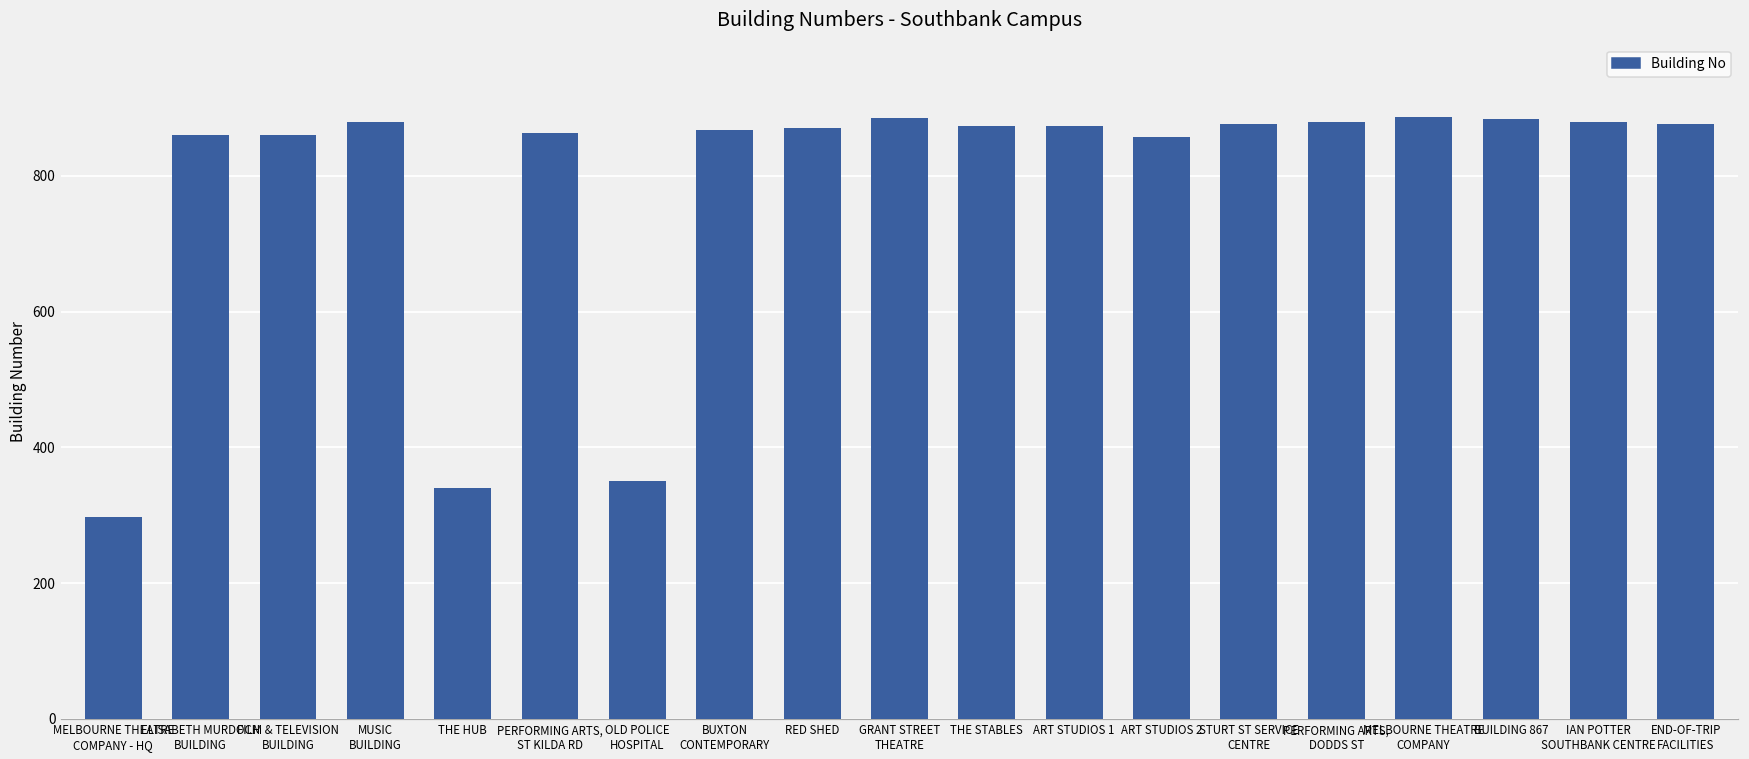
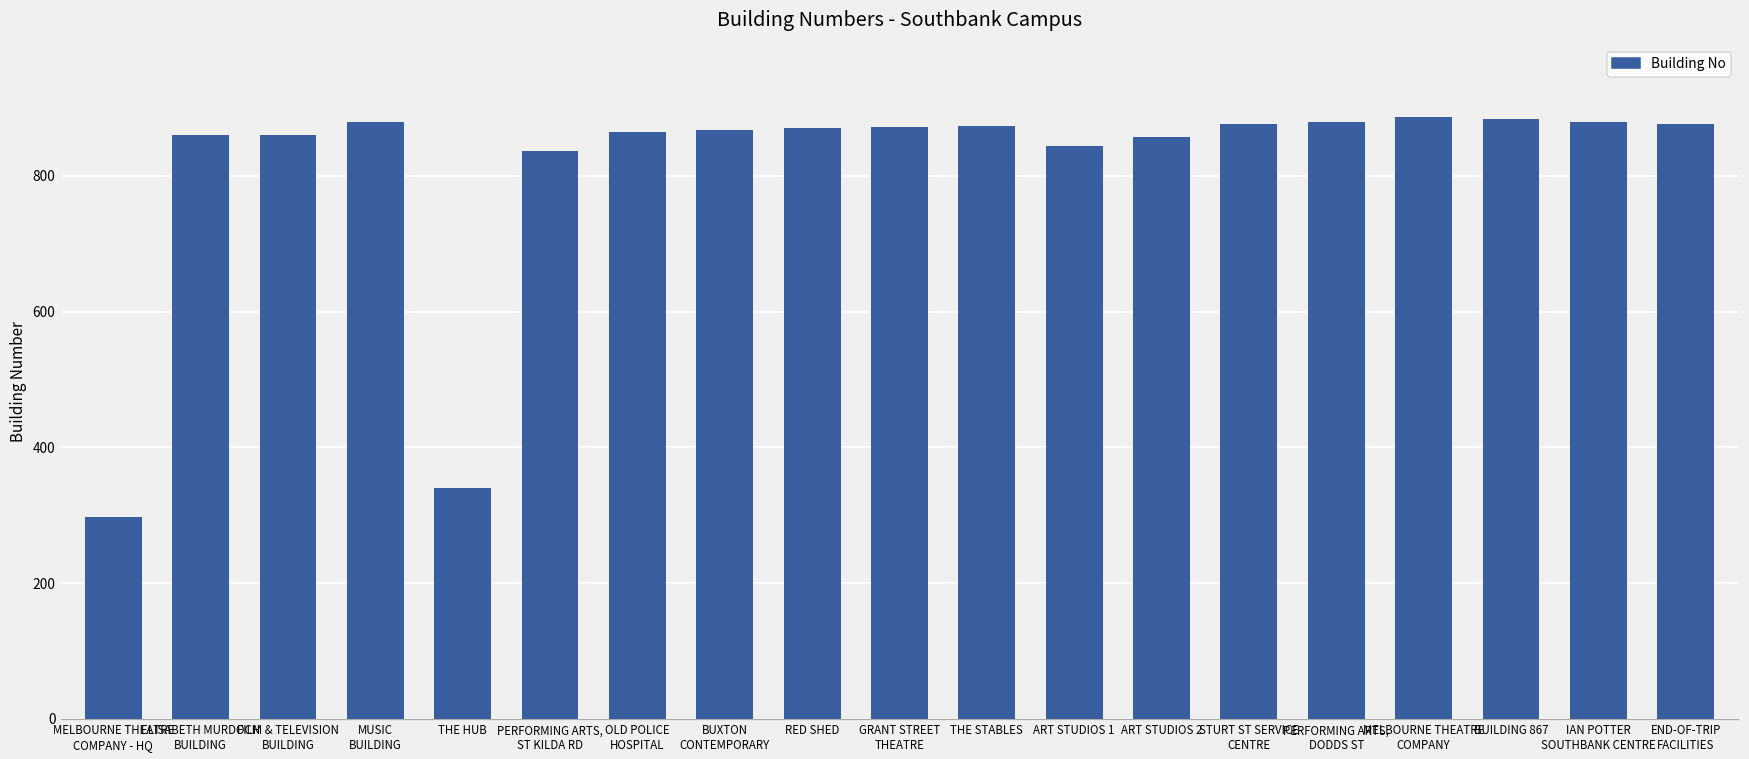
PERFORMING ARTS, ST KILDA RD: 860 -> 840
OLD POLICE HOSPITAL: 350 -> 870
GRANT STREET THEATRE: 890 -> 870
ART STUDIOS 1: 870 -> 840
